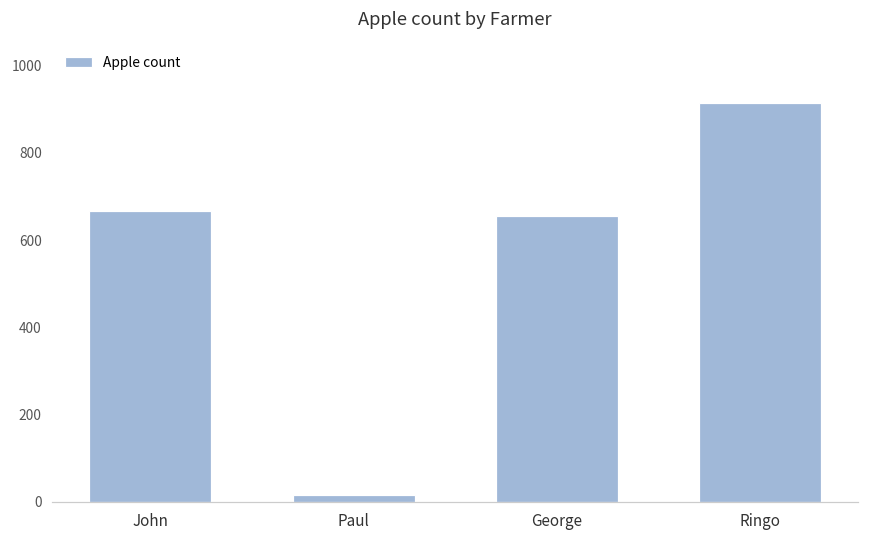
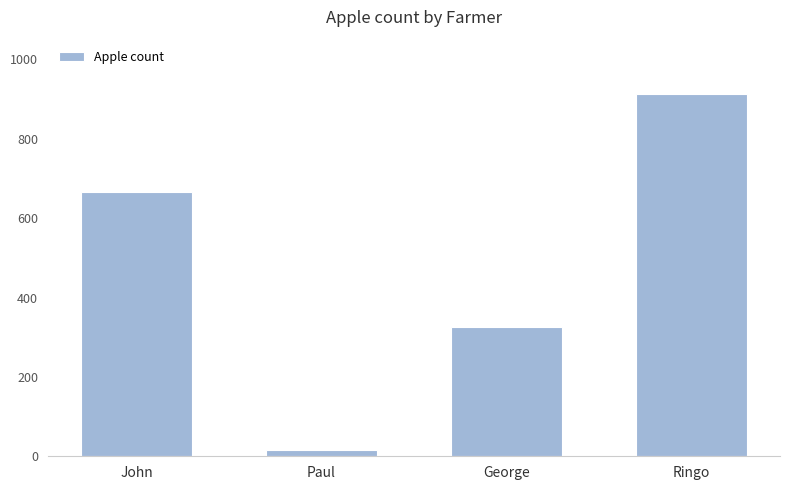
George: 650 -> 330
